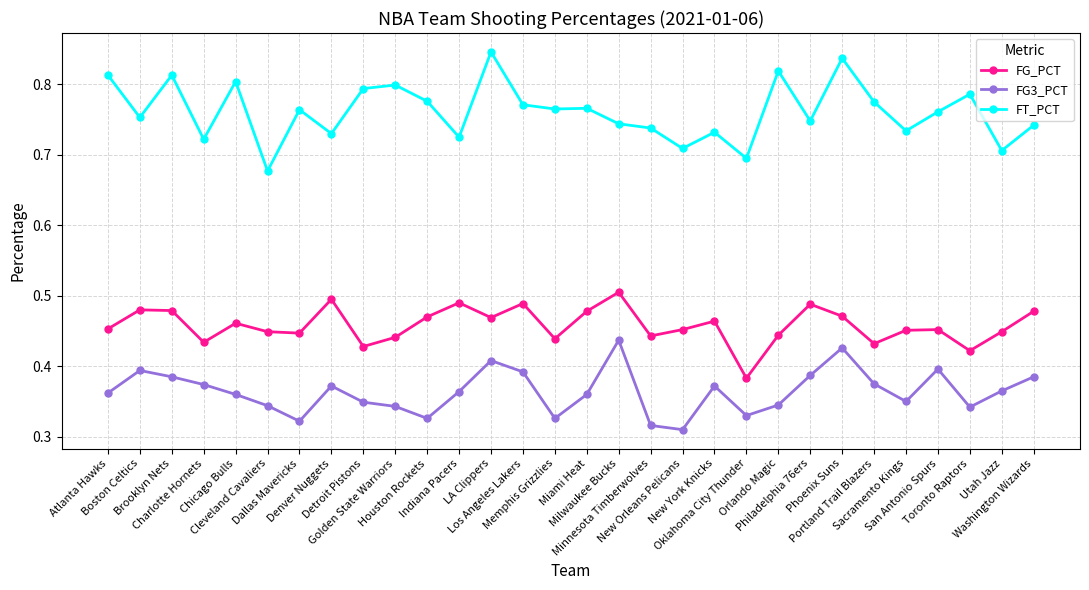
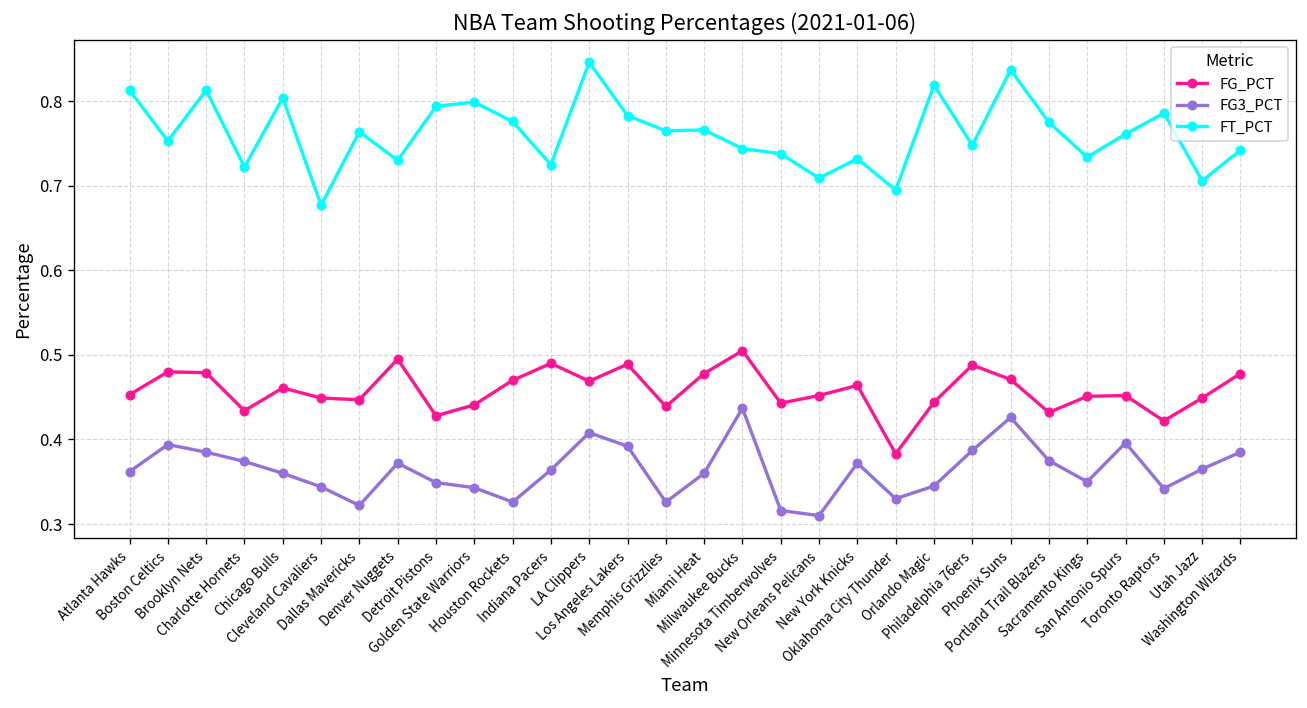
FT_PCT, Los Angeles Lakers: 0.77 -> 0.78
